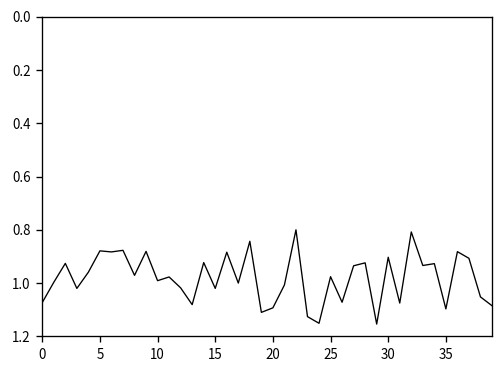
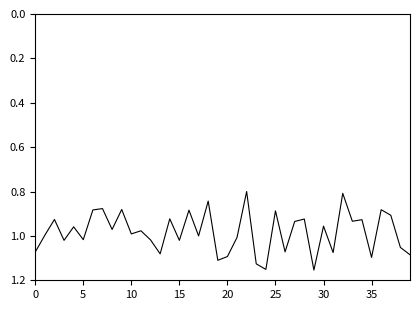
5: 0.88 -> 1.02
25: 0.98 -> 0.89
30: 0.90 -> 0.96
